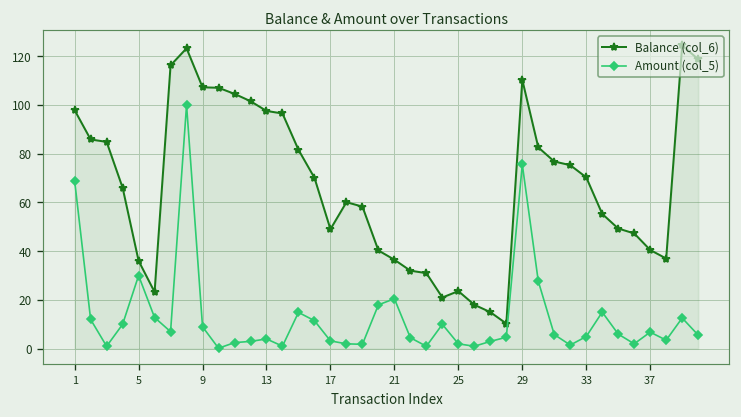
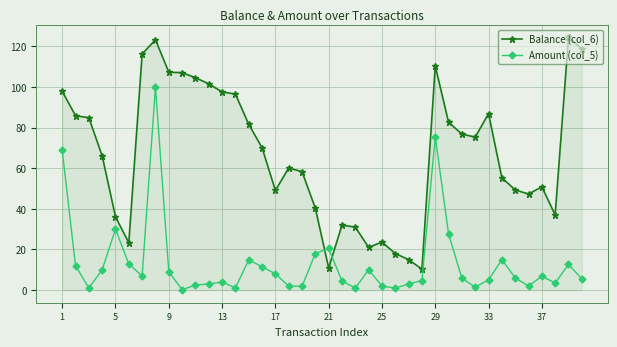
Amount (col_5), 17: 3 -> 8
Balance (col_6), 21: 37 -> 11
Balance (col_6), 33: 70 -> 87
Balance (col_6), 37: 41 -> 51
